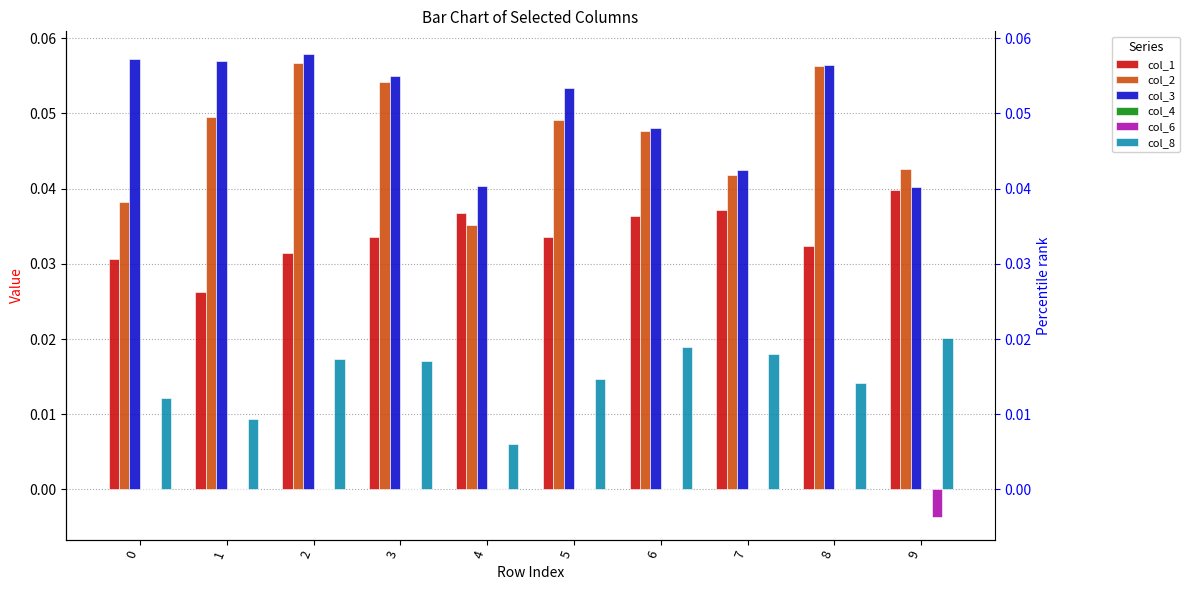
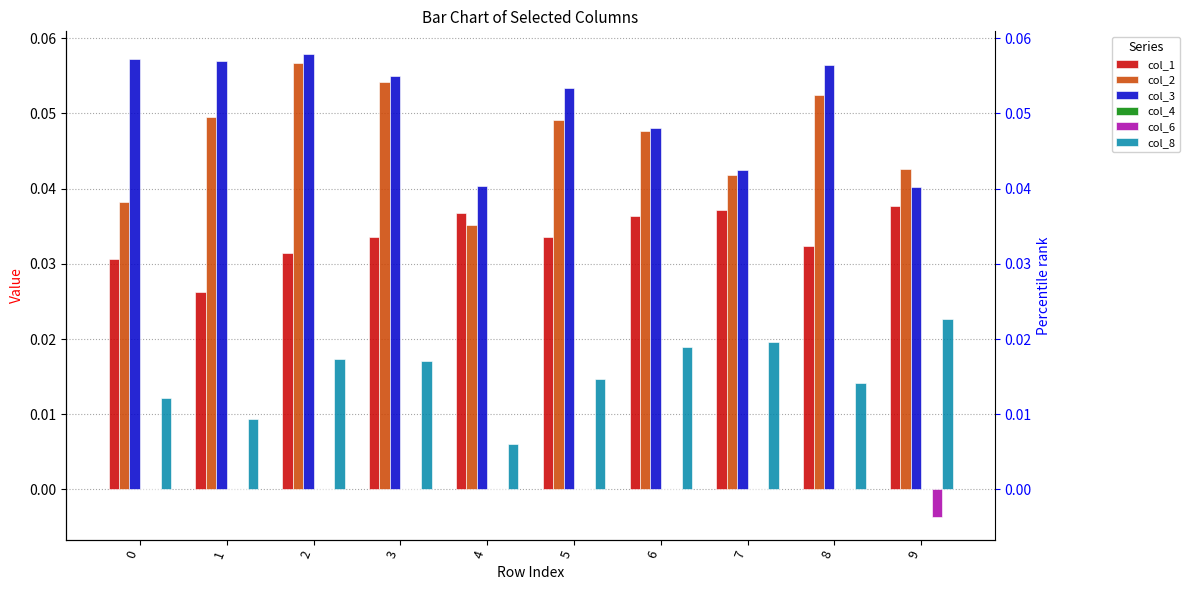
col_8, 7: 0.018 -> 0.020
col_2, 8: 0.056 -> 0.052
col_1, 9: 0.040 -> 0.038
col_8, 9: 0.020 -> 0.023
